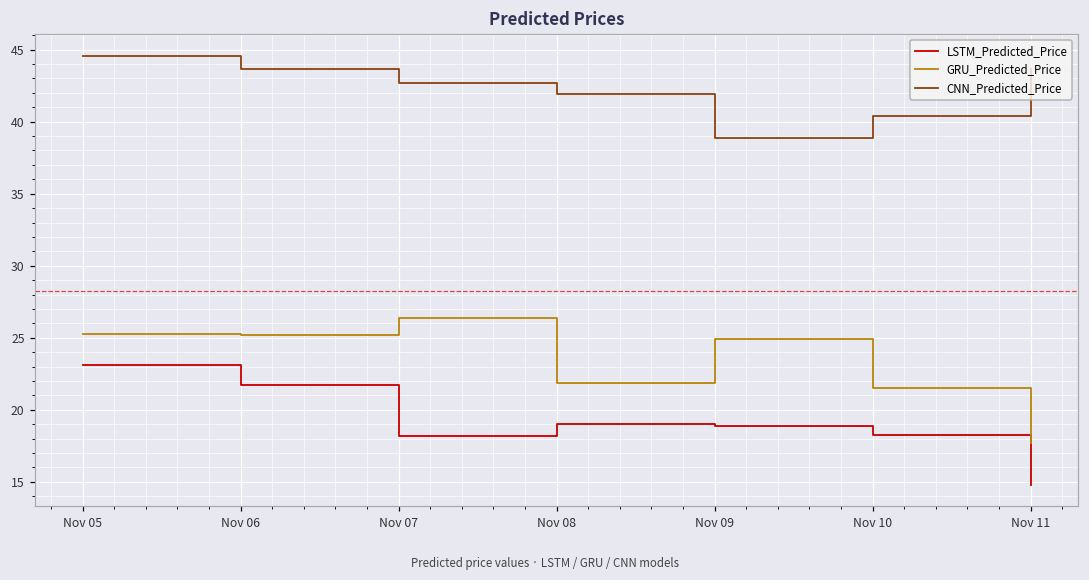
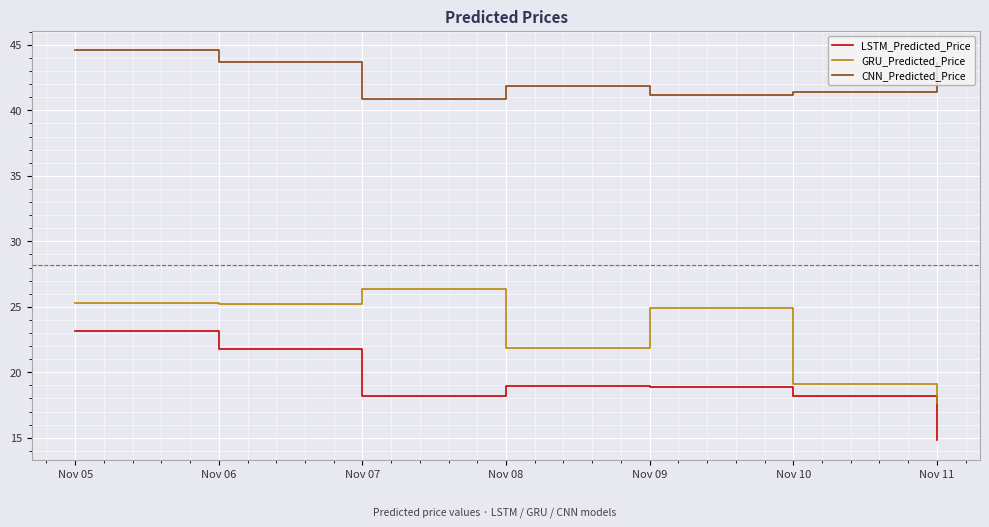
CNN_Predicted_Price, Nov 07: 42.7 -> 40.8
CNN_Predicted_Price, Nov 09: 38.9 -> 41.2
GRU_Predicted_Price, Nov 10: 21.5 -> 19.1
CNN_Predicted_Price, Nov 10: 40.4 -> 41.4
